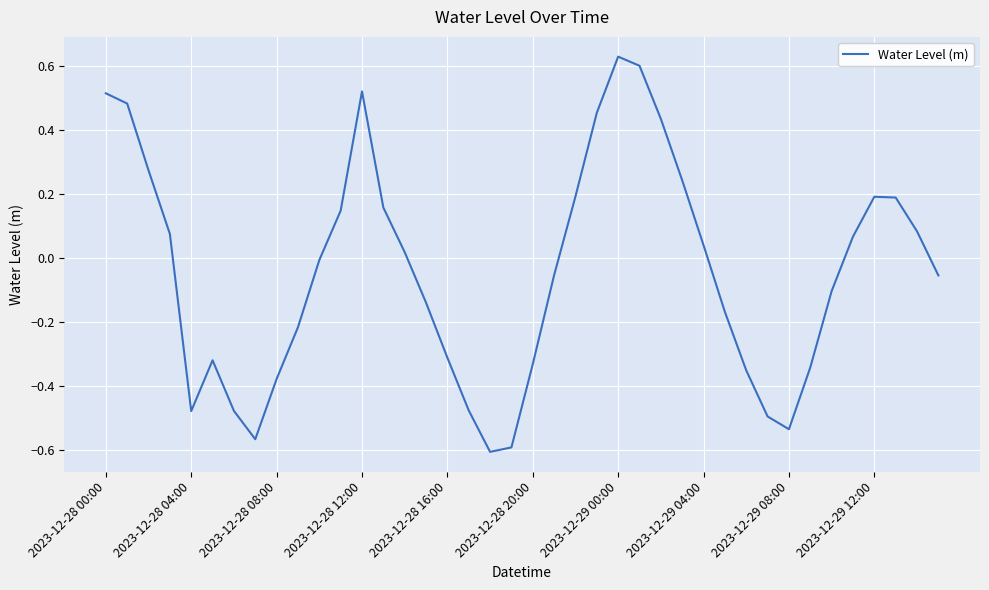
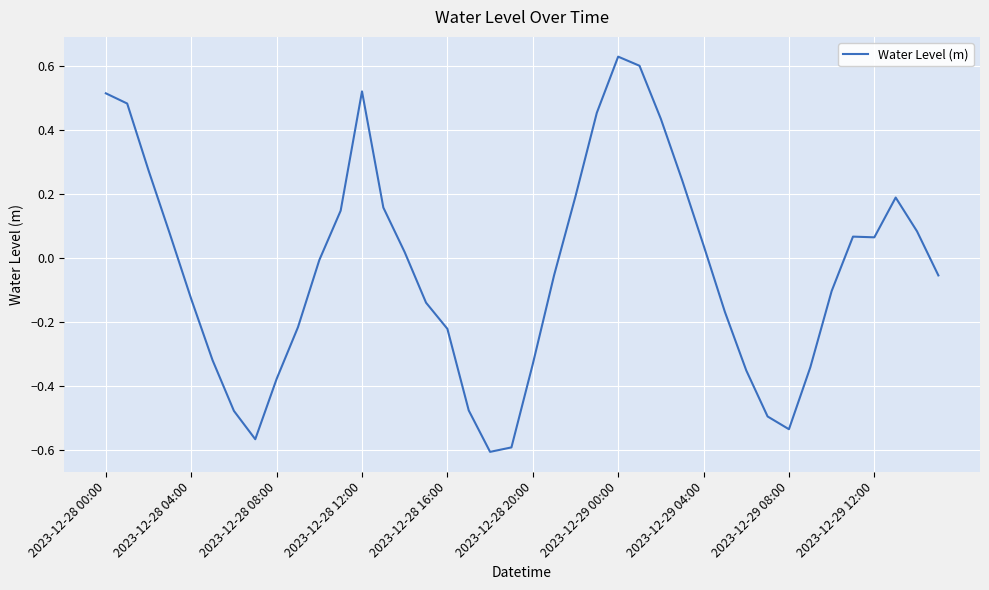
2023-12-28 04:00: -0.48 -> -0.13
2023-12-28 16:00: -0.31 -> -0.22
2023-12-29 12:00: 0.19 -> 0.06
